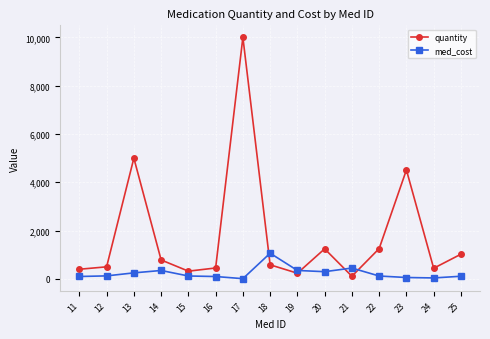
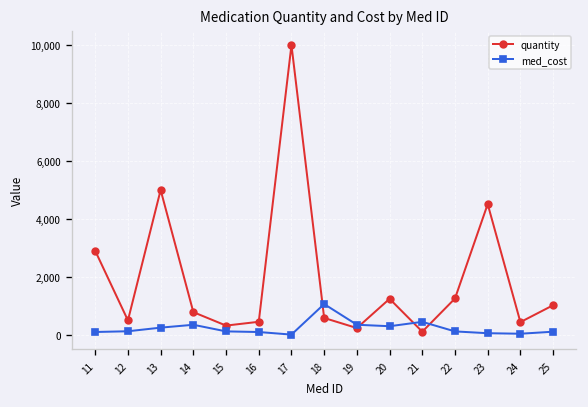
quantity, 11: 400 -> 2,900
